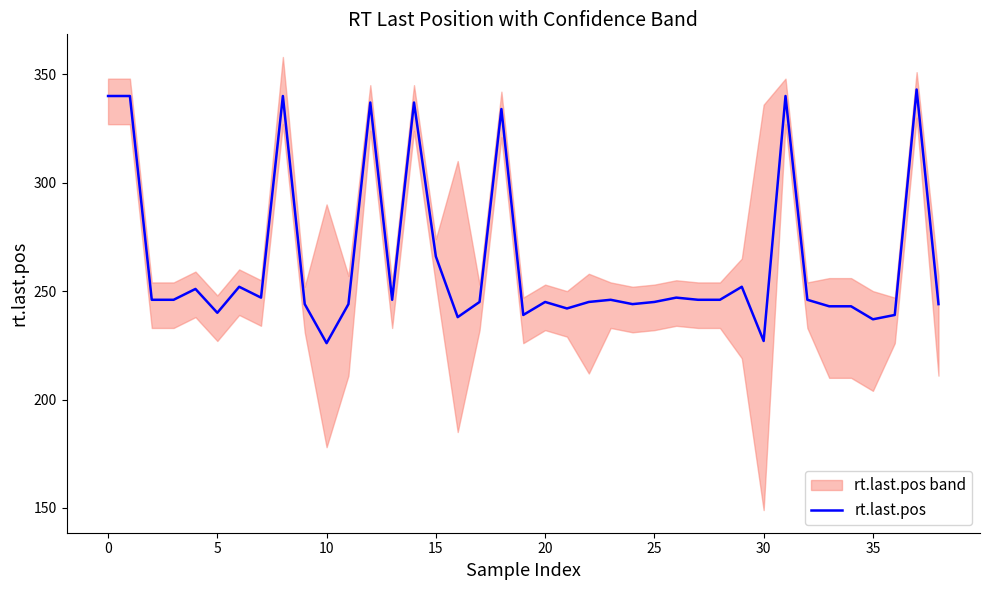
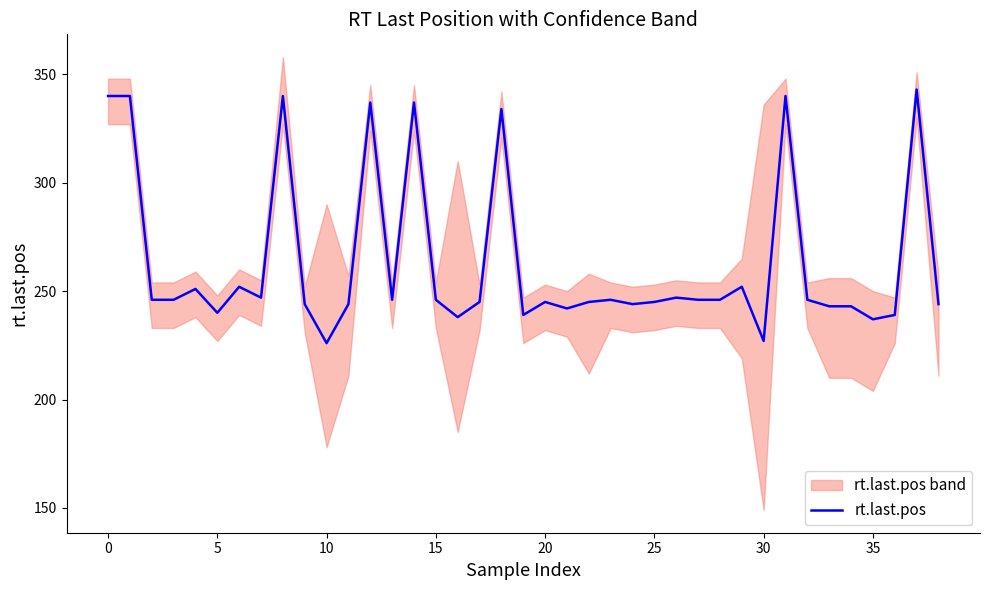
rt.last.pos, 15: 266 -> 246
